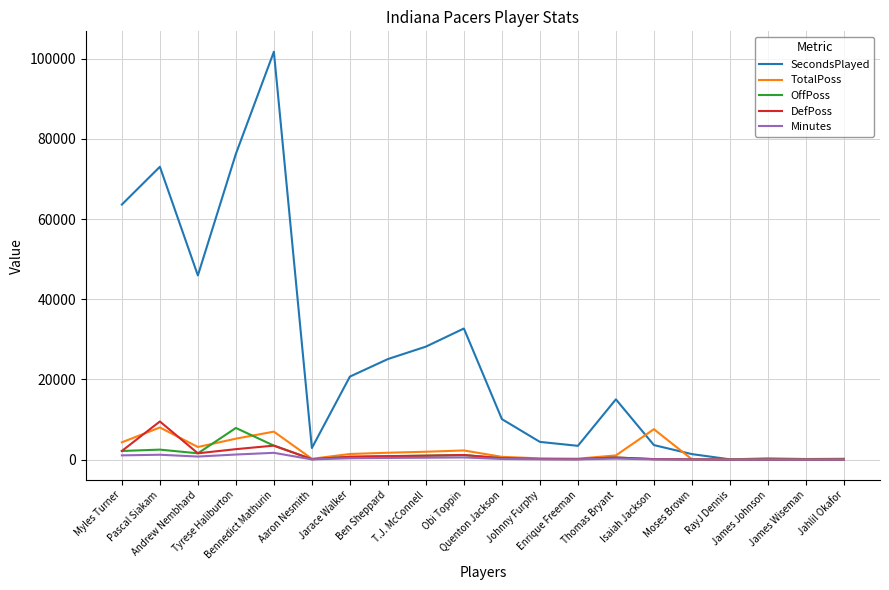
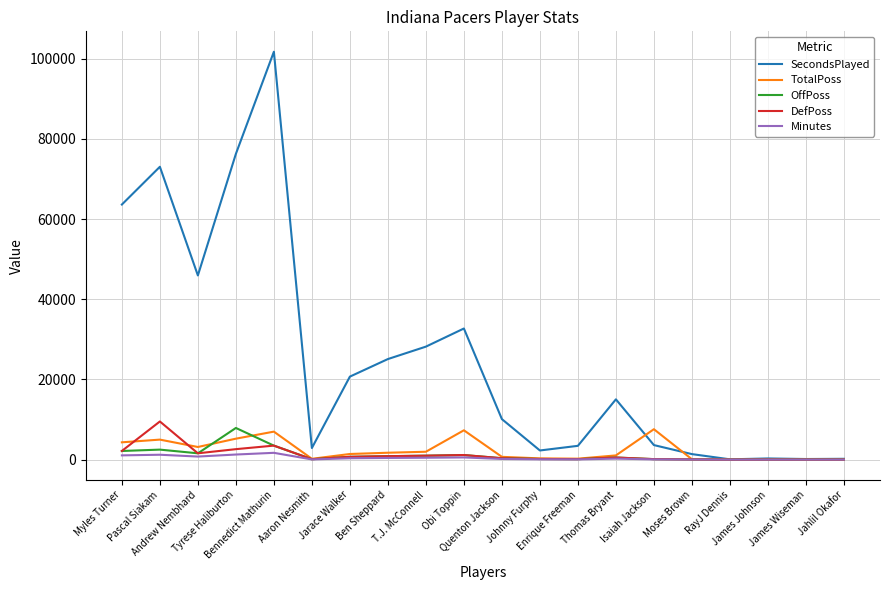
TotalPoss, Pascal Siakam: 8000 -> 5000
TotalPoss, Obi Toppin: 2000 -> 7000
SecondsPlayed, Johnny Furphy: 4000 -> 2000
